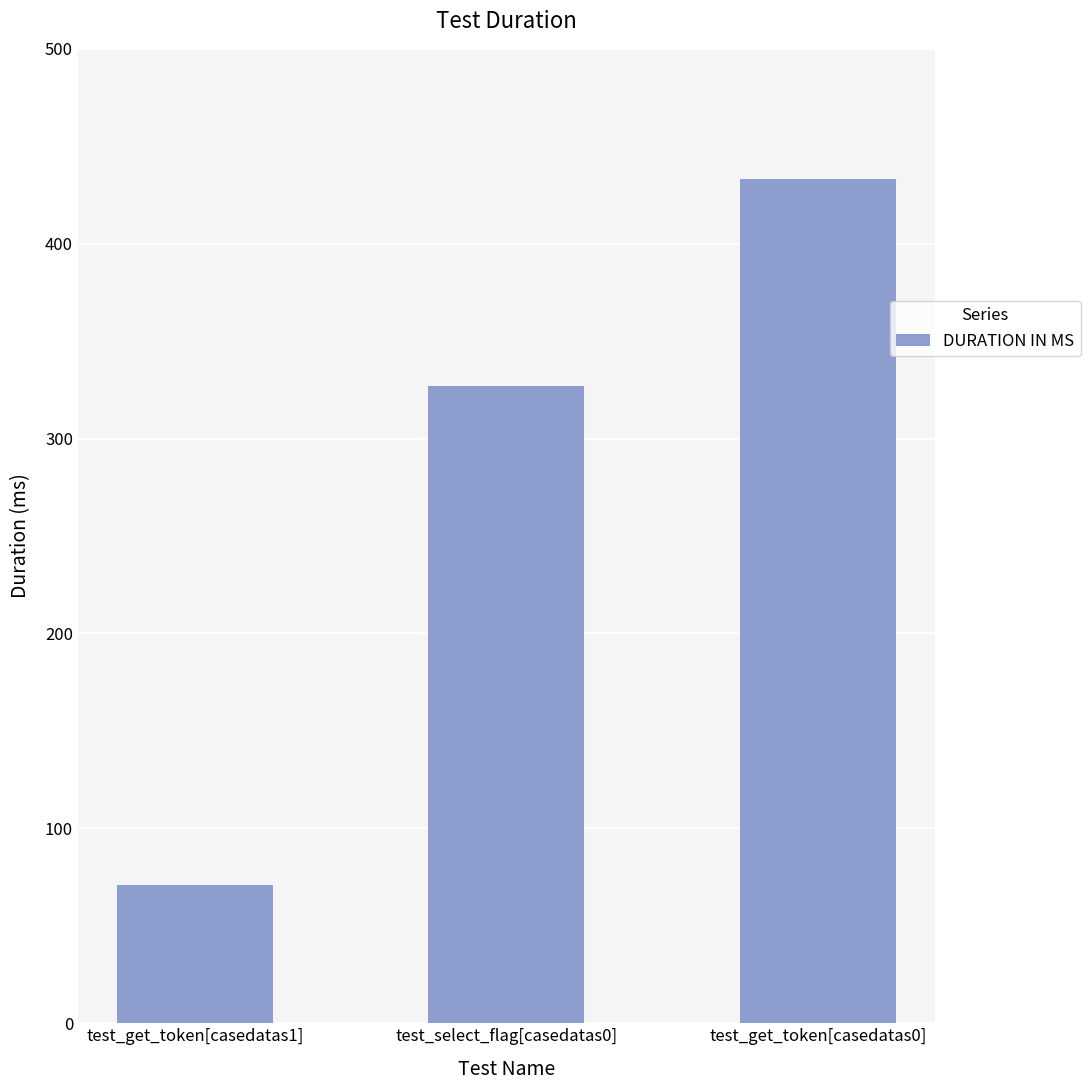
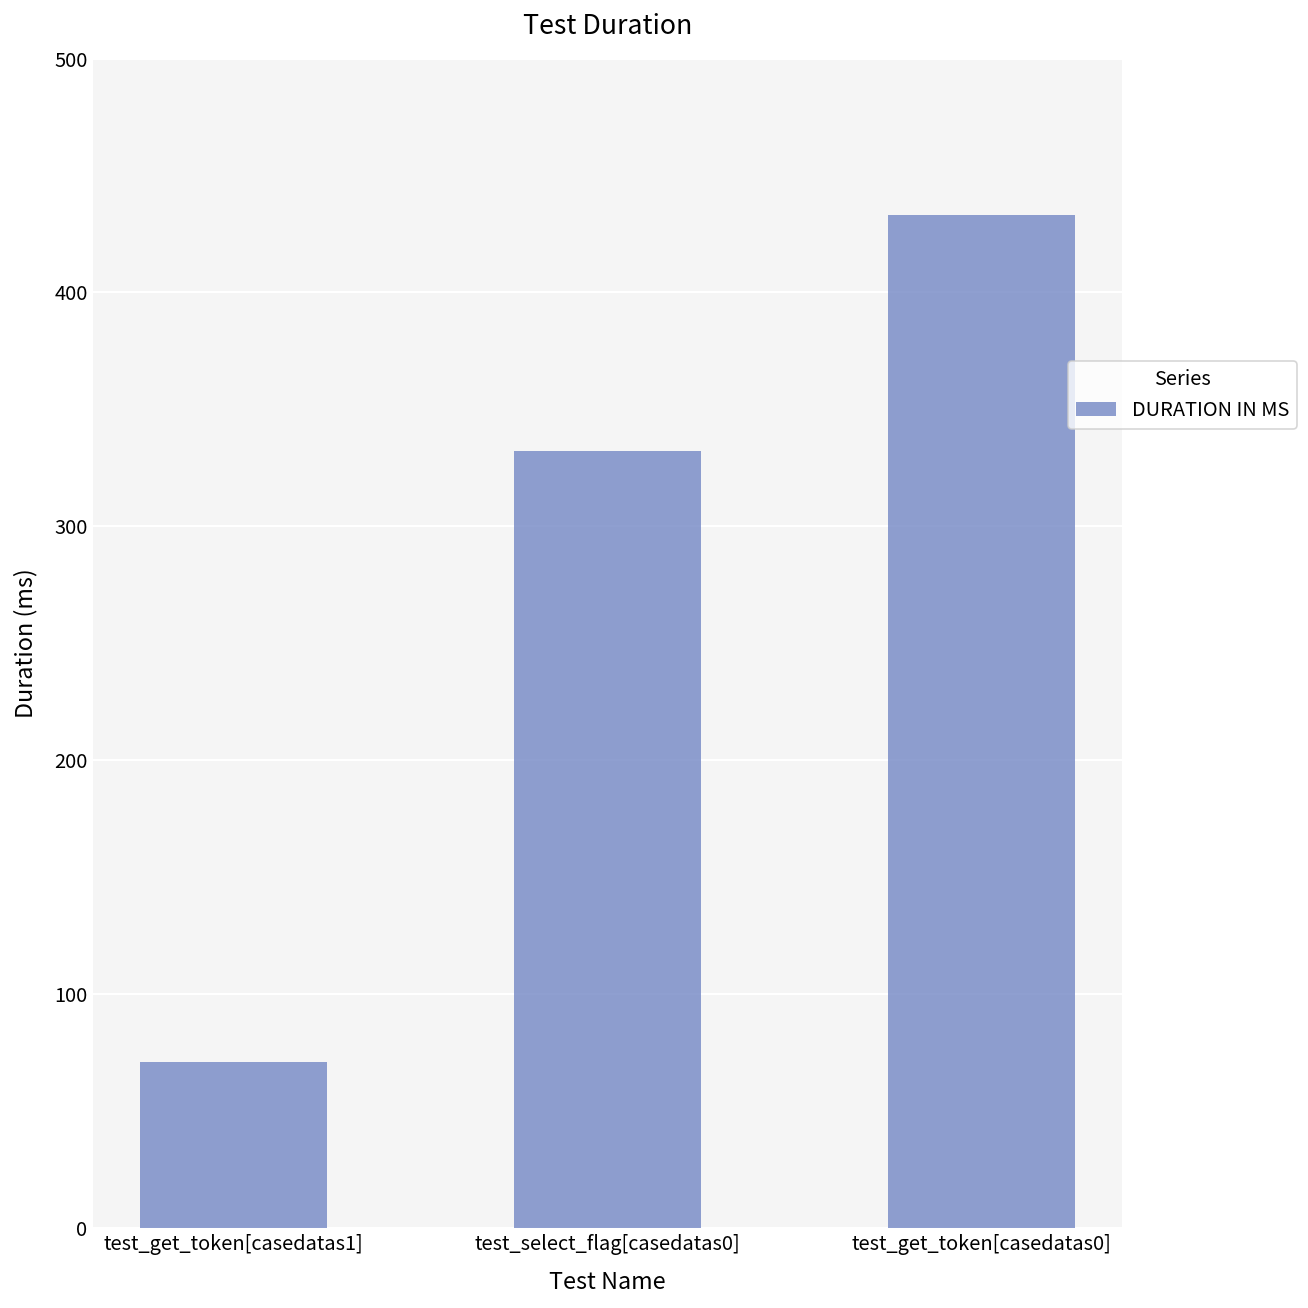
test_select_flag[casedatas0]: 327 -> 332
